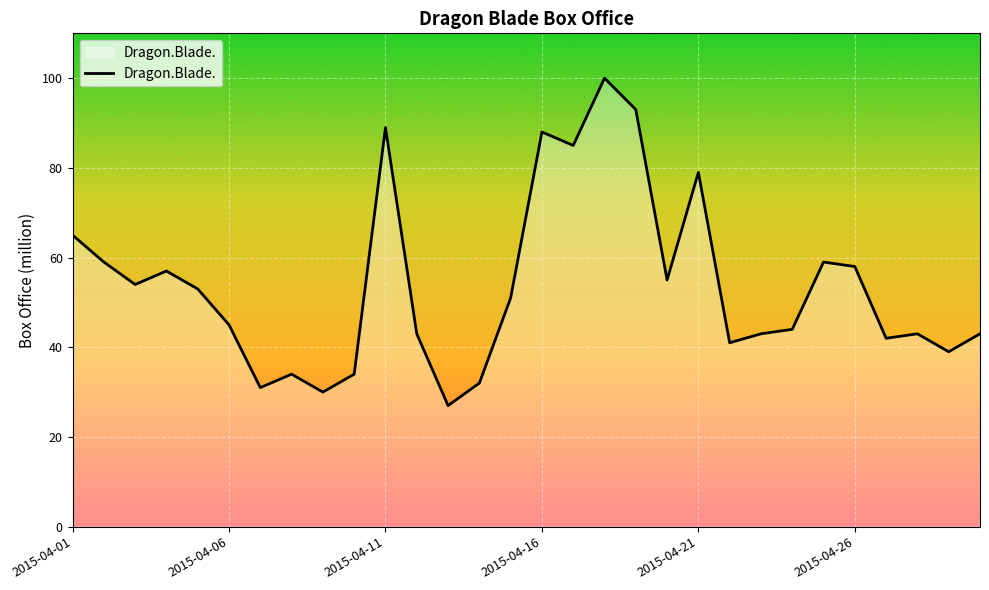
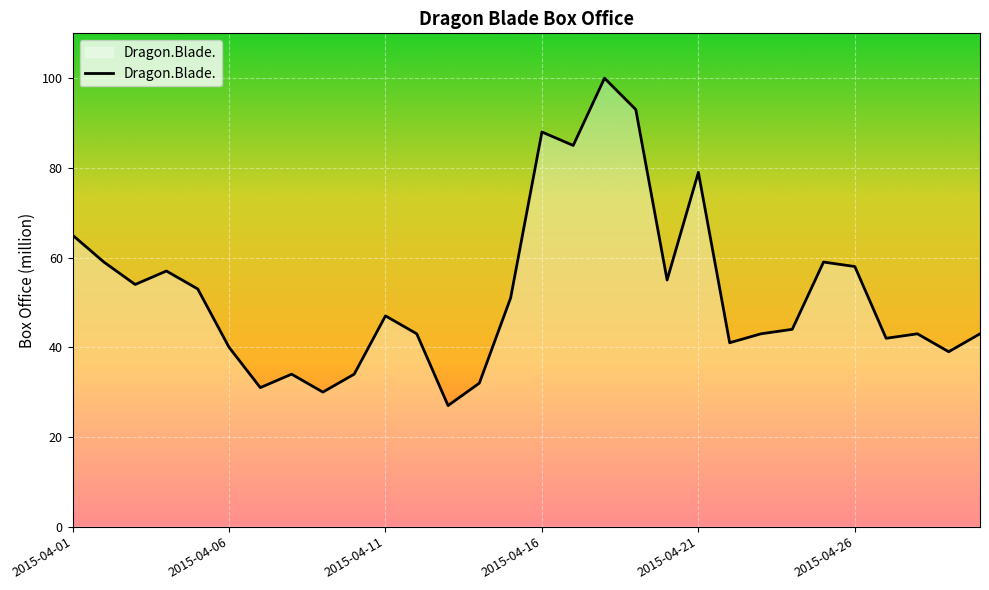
2015-04-06: 45 -> 40
2015-04-11: 89 -> 47
